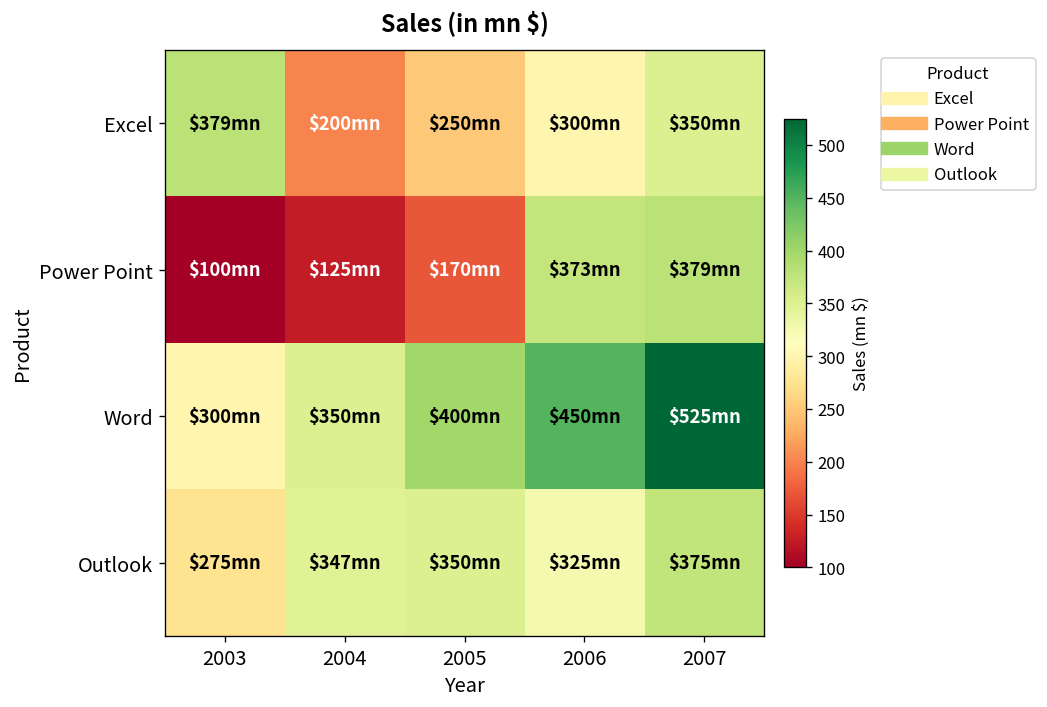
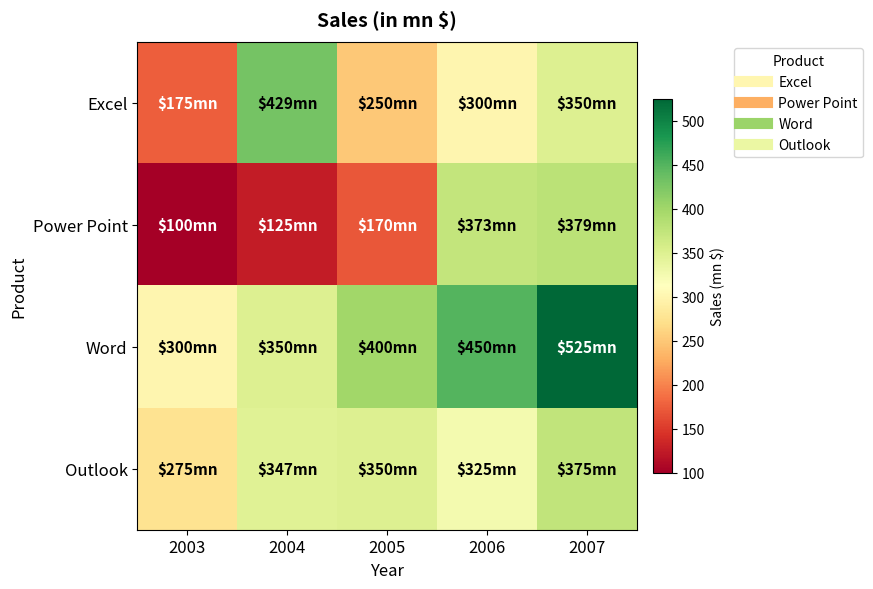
Excel, 2003: $379 -> $175
Excel, 2004: $200 -> $429
